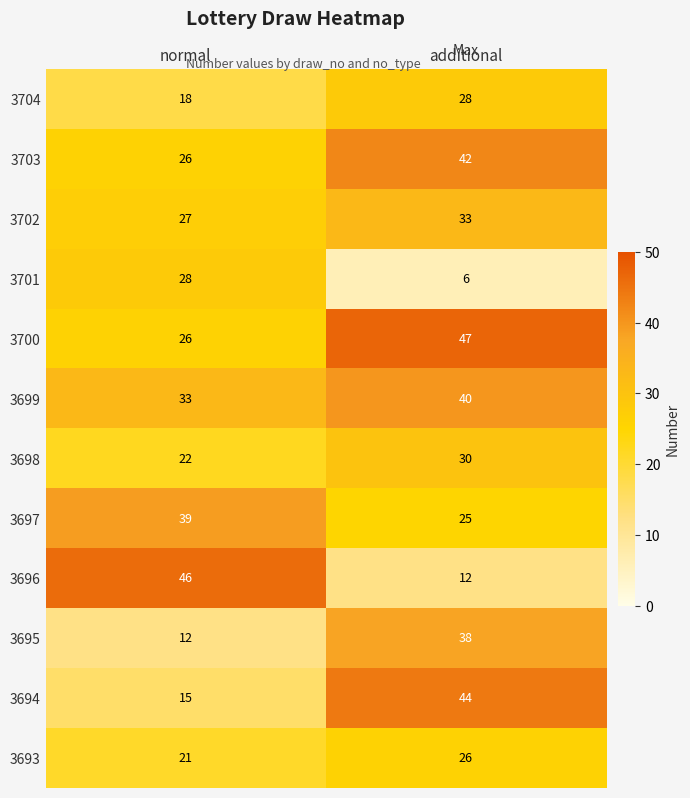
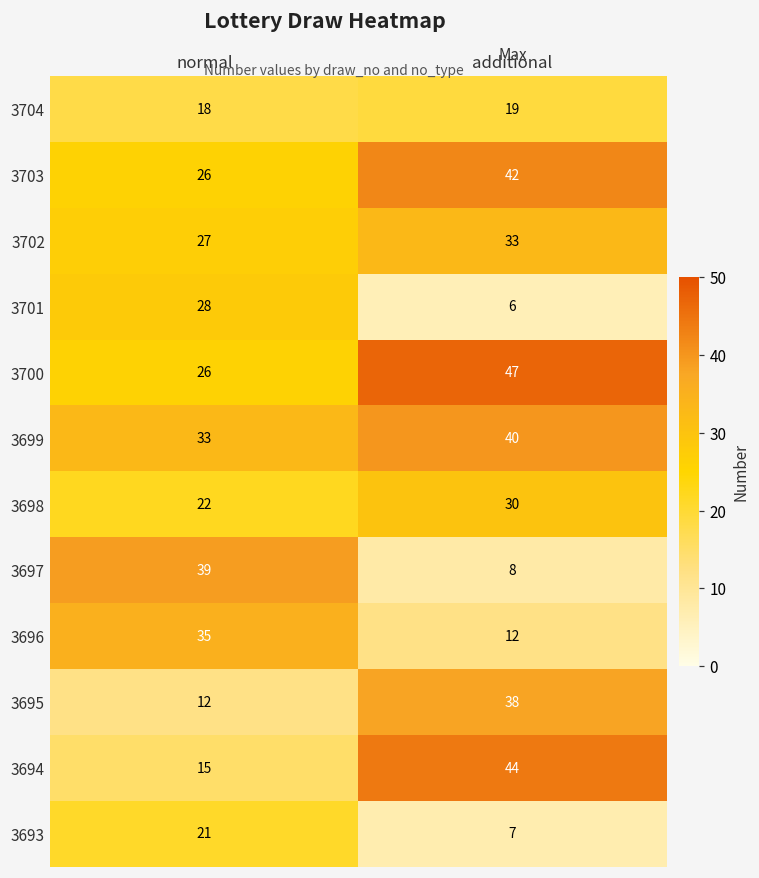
3704, additional: 28 -> 19
3697, additional: 25 -> 8
3696, normal: 46 -> 35
3693, additional: 26 -> 7
